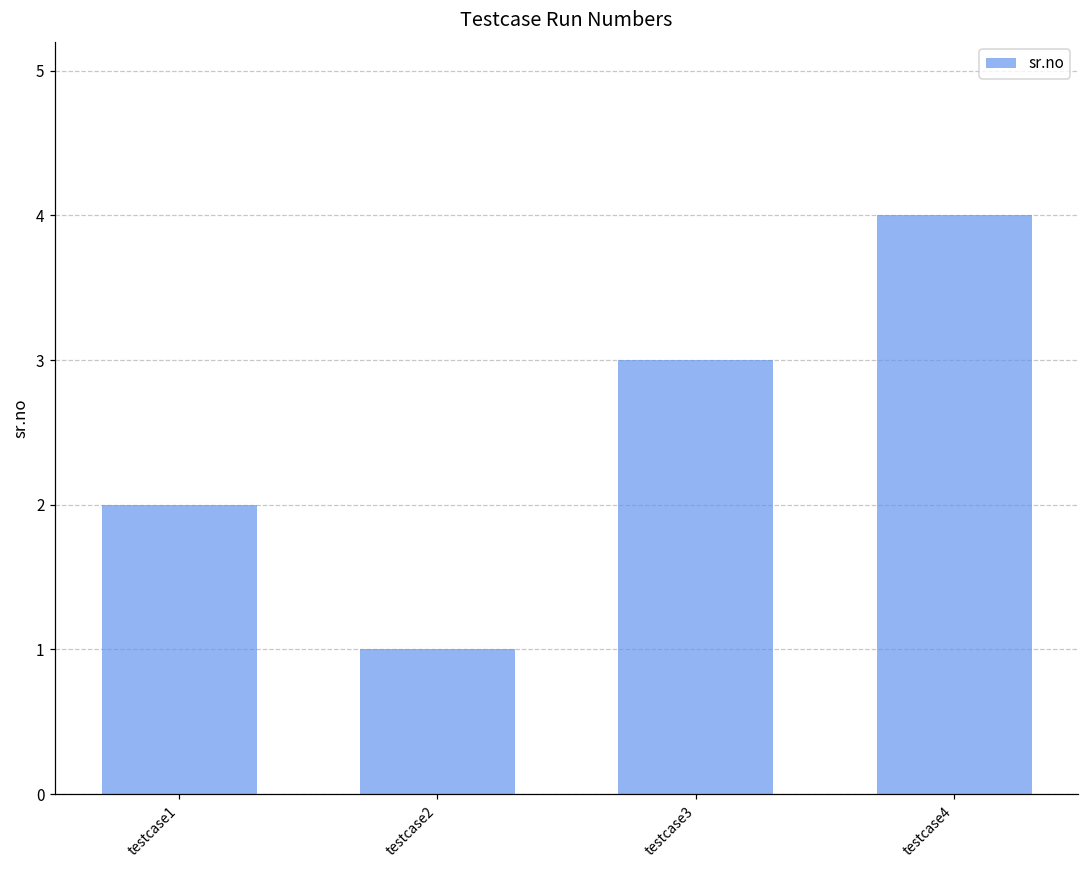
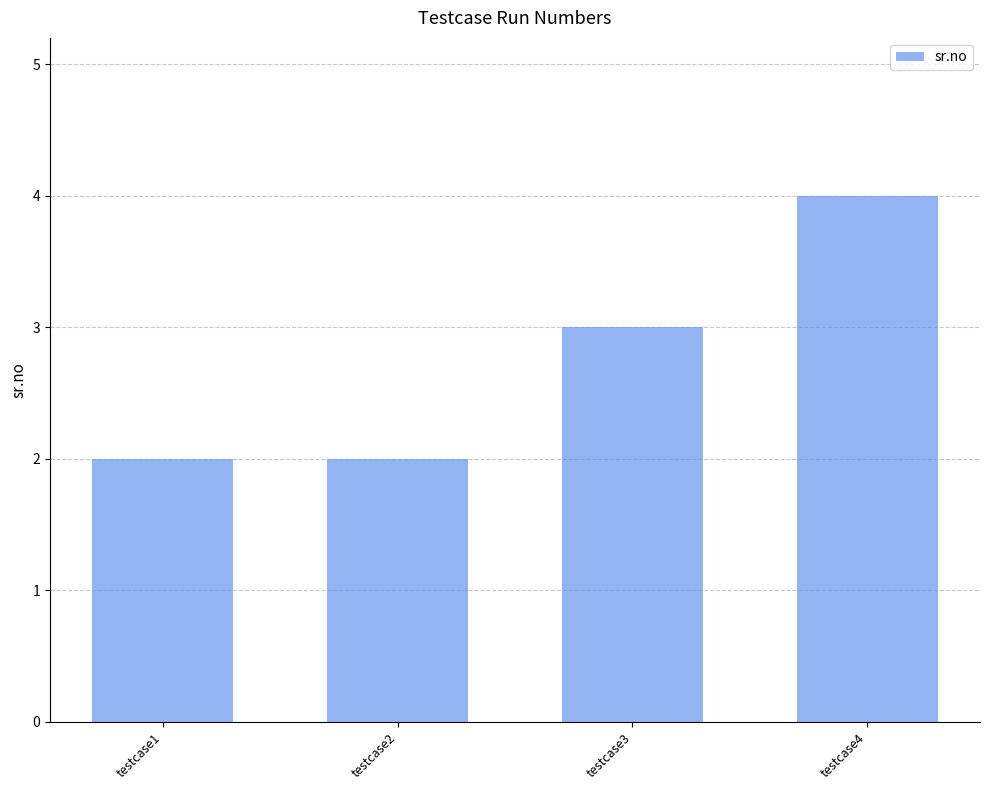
testcase2: 1 -> 2
